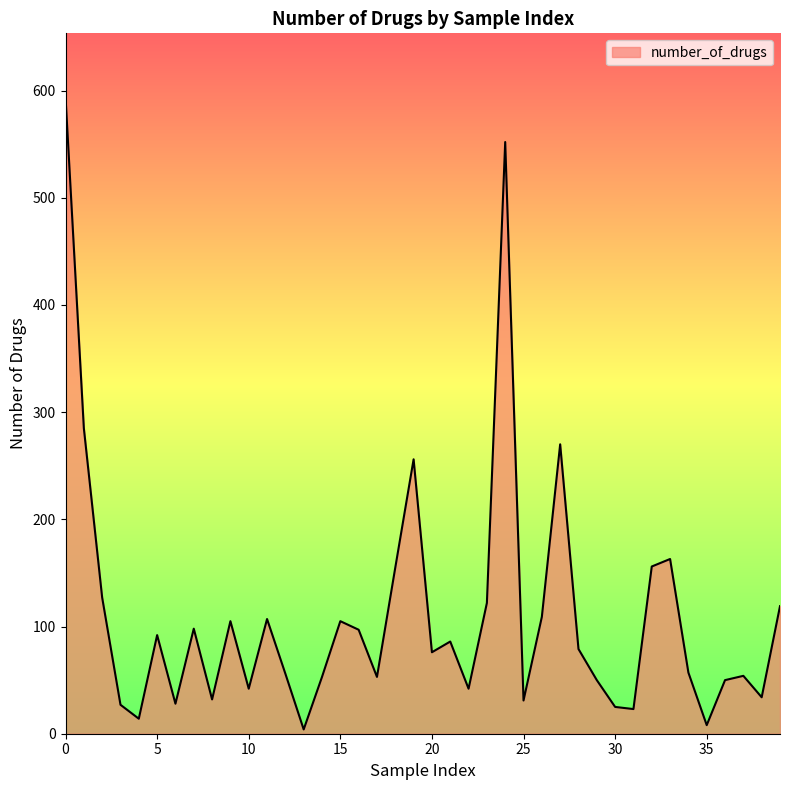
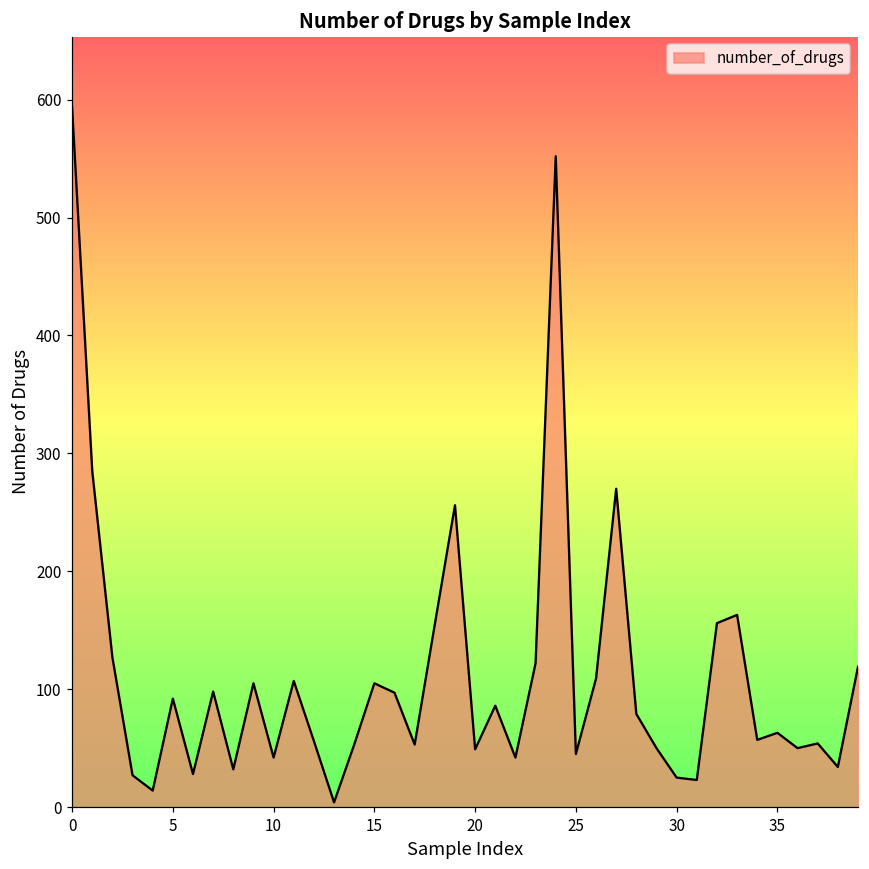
20: 76 -> 49
25: 31 -> 45
35: 8 -> 63
